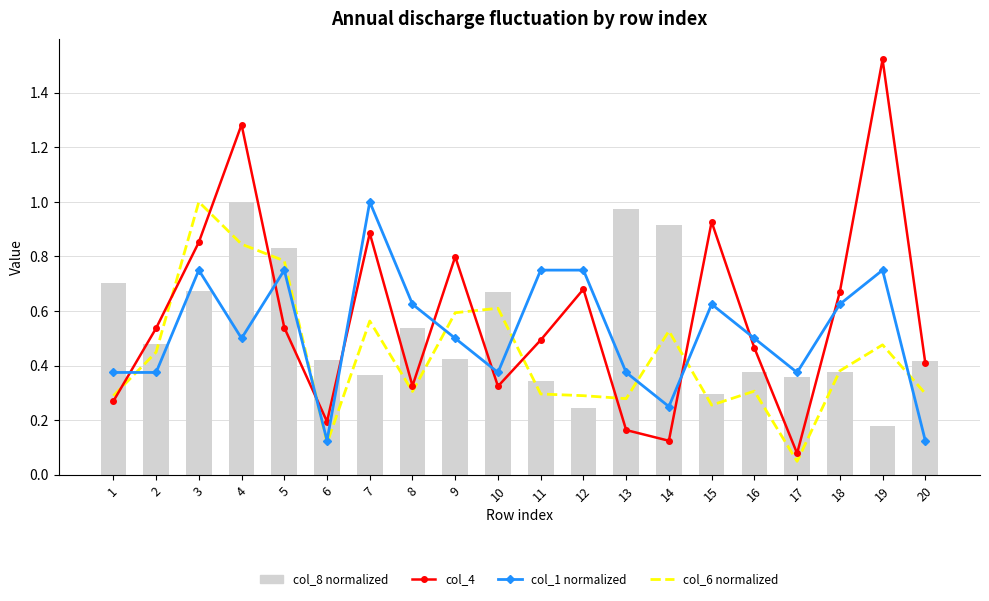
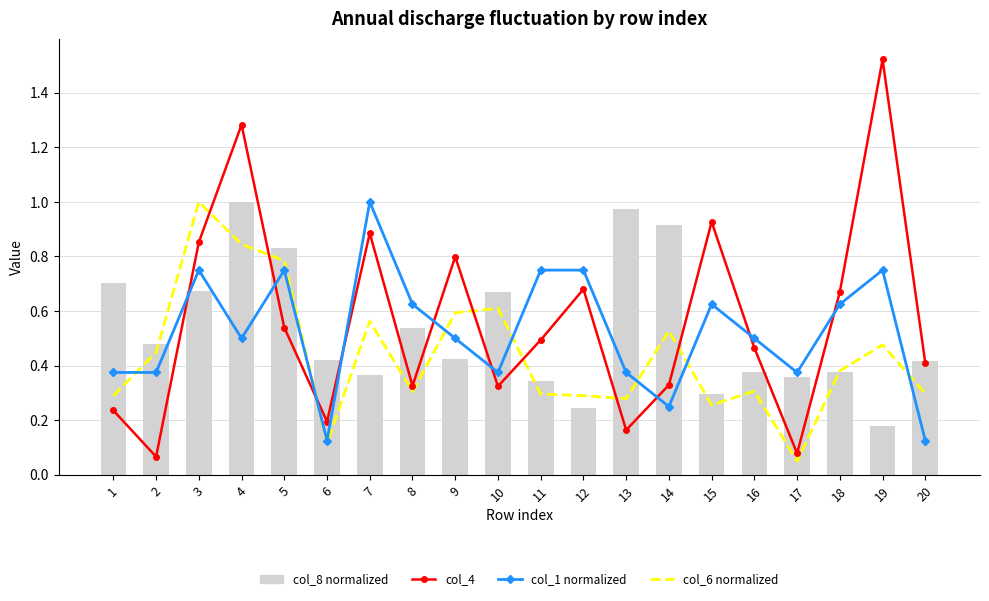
col_4, 1: 0.27 -> 0.24
col_4, 2: 0.54 -> 0.07
col_4, 14: 0.12 -> 0.33
